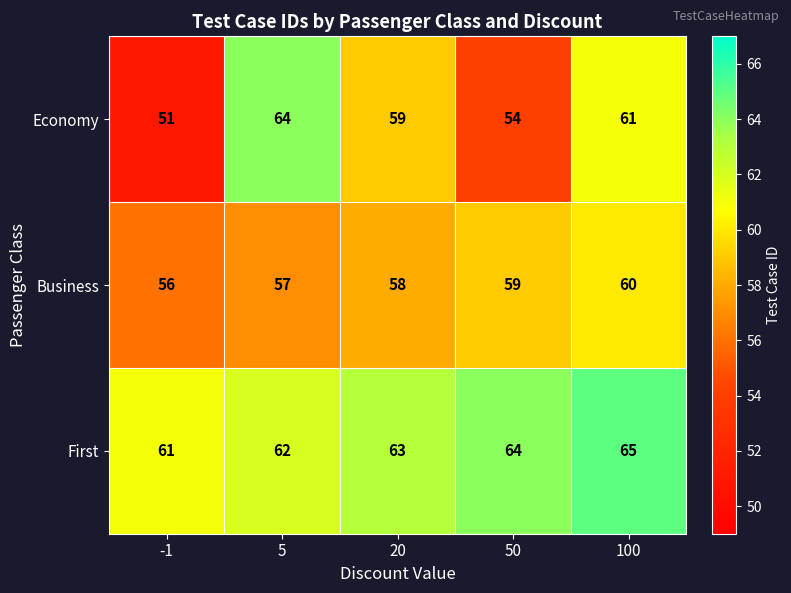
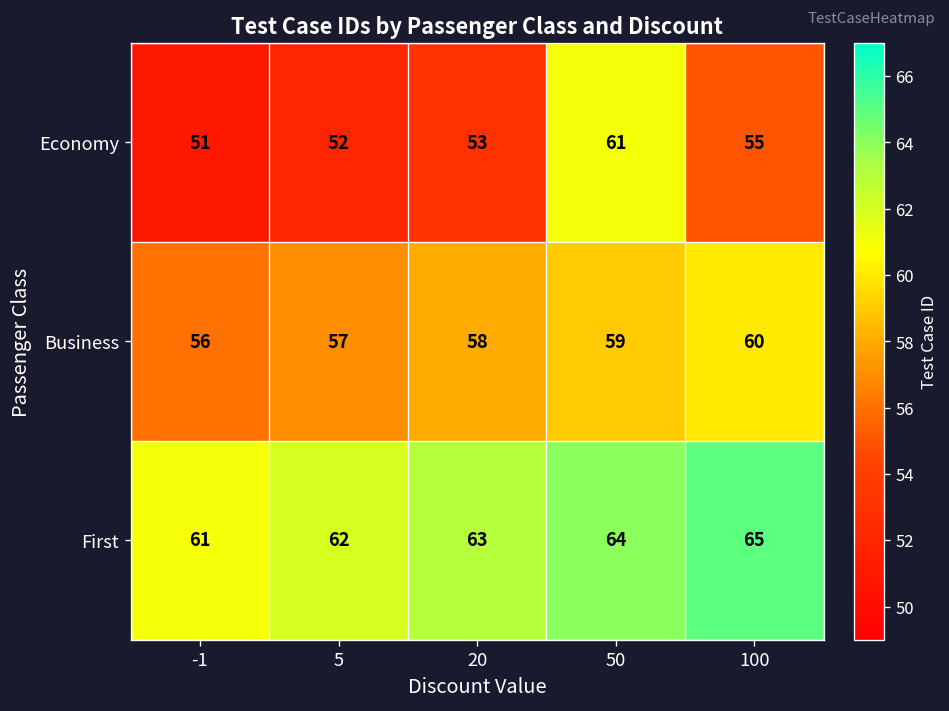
Economy, 5: 64 -> 52
Economy, 20: 59 -> 53
Economy, 50: 54 -> 61
Economy, 100: 61 -> 55
